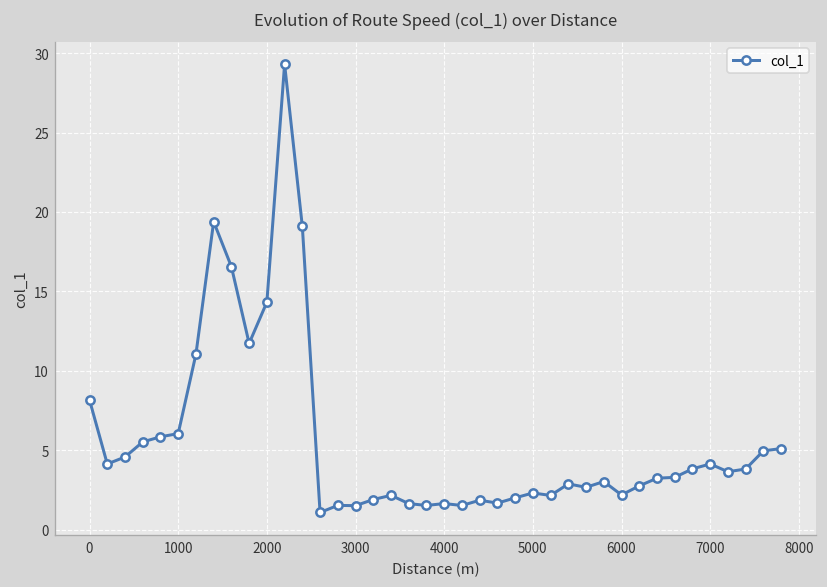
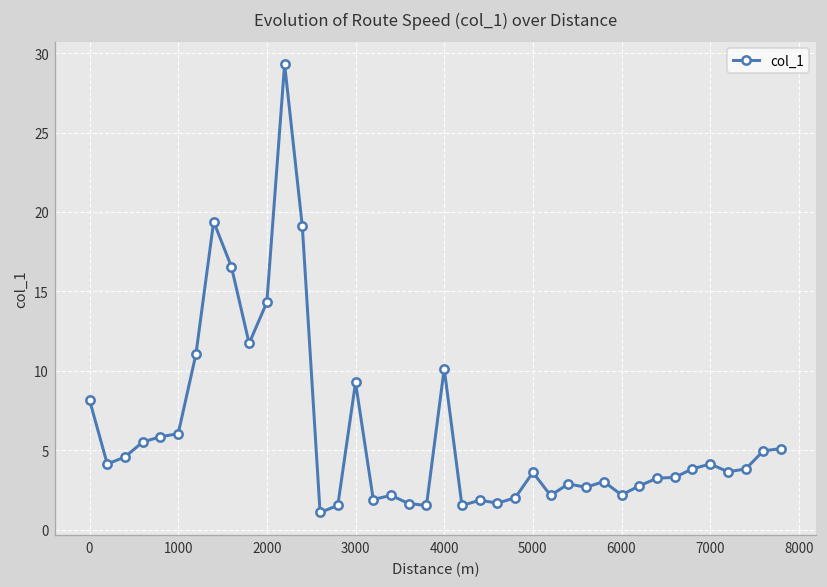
3000: 1.5 -> 9.3
4000: 1.6 -> 10.1
5000: 2.3 -> 3.6
